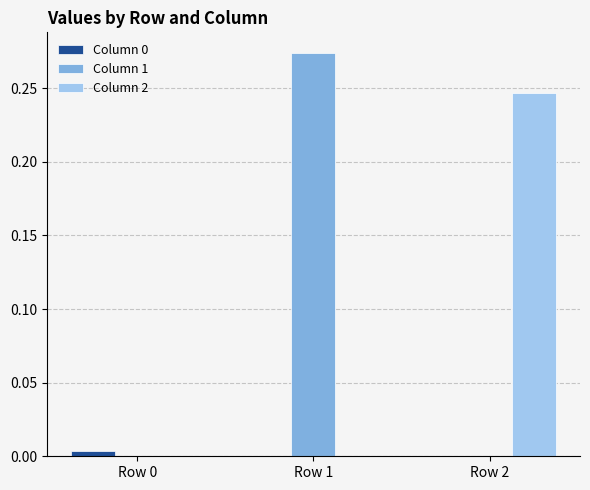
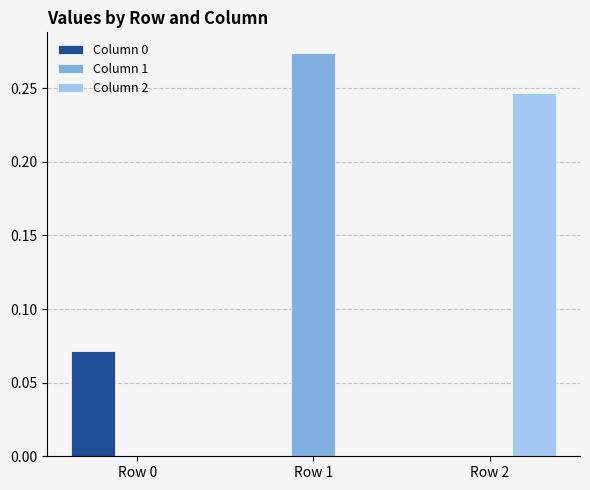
Column 0, Row 0: 0.003 -> 0.072
